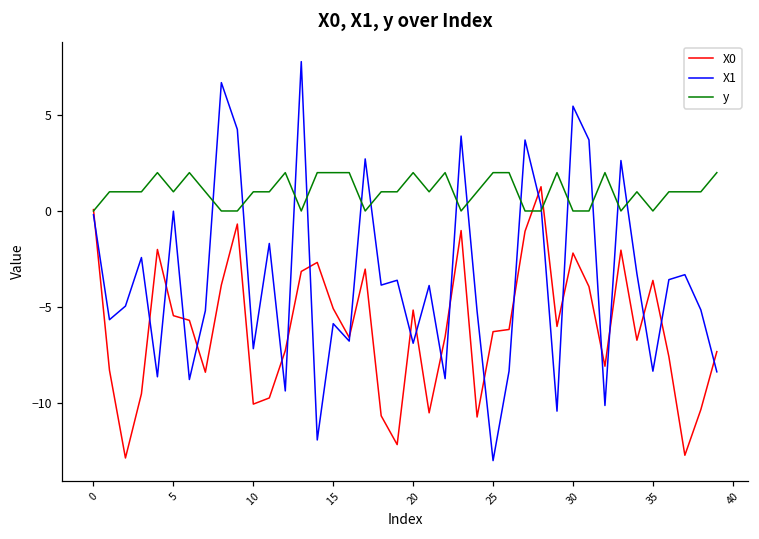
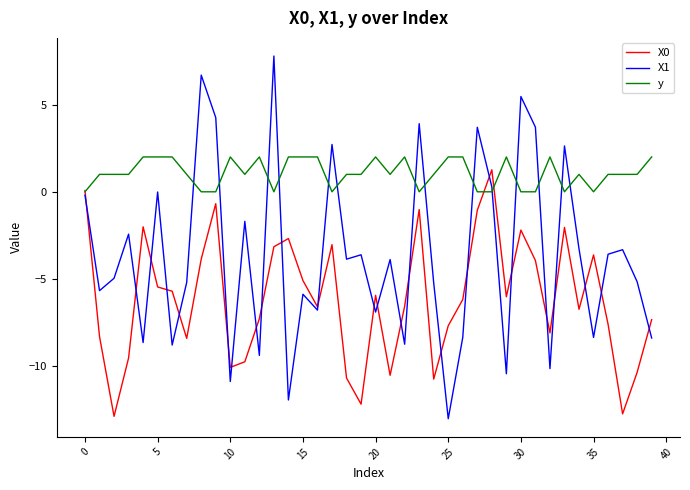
y, 5: 1 -> 2
X1, 10: -7.2 -> -10.9
y, 10: 1 -> 2
X0, 20: -5.2 -> -5.9
X0, 25: -6.3 -> -7.7
